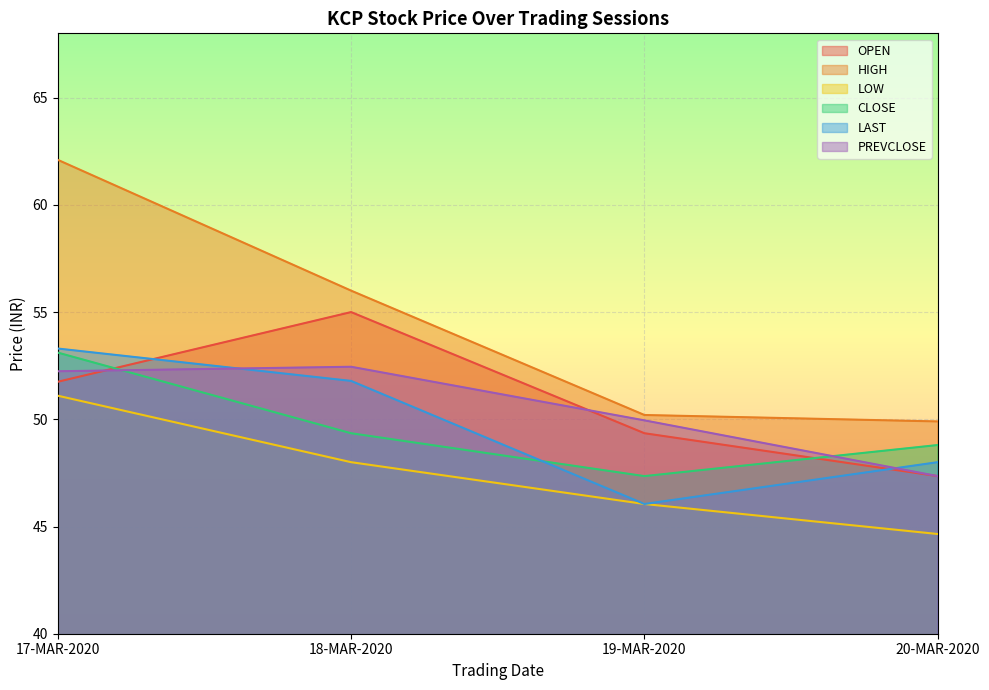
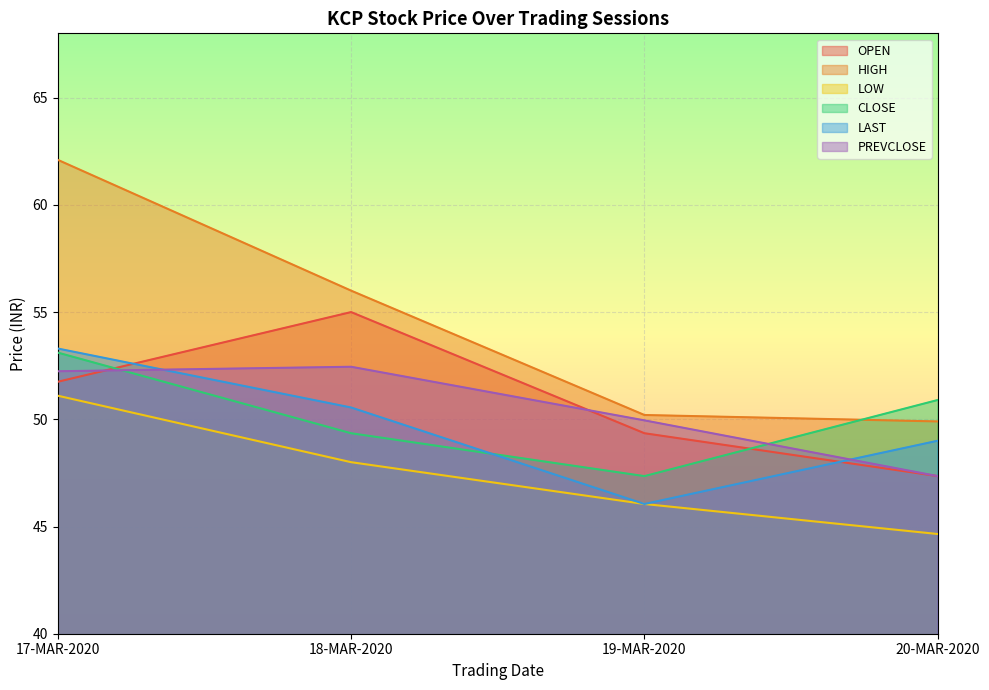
LAST, 18-MAR-2020: 51.8 -> 50.6
CLOSE, 20-MAR-2020: 48.8 -> 50.9
LAST, 20-MAR-2020: 48 -> 49
